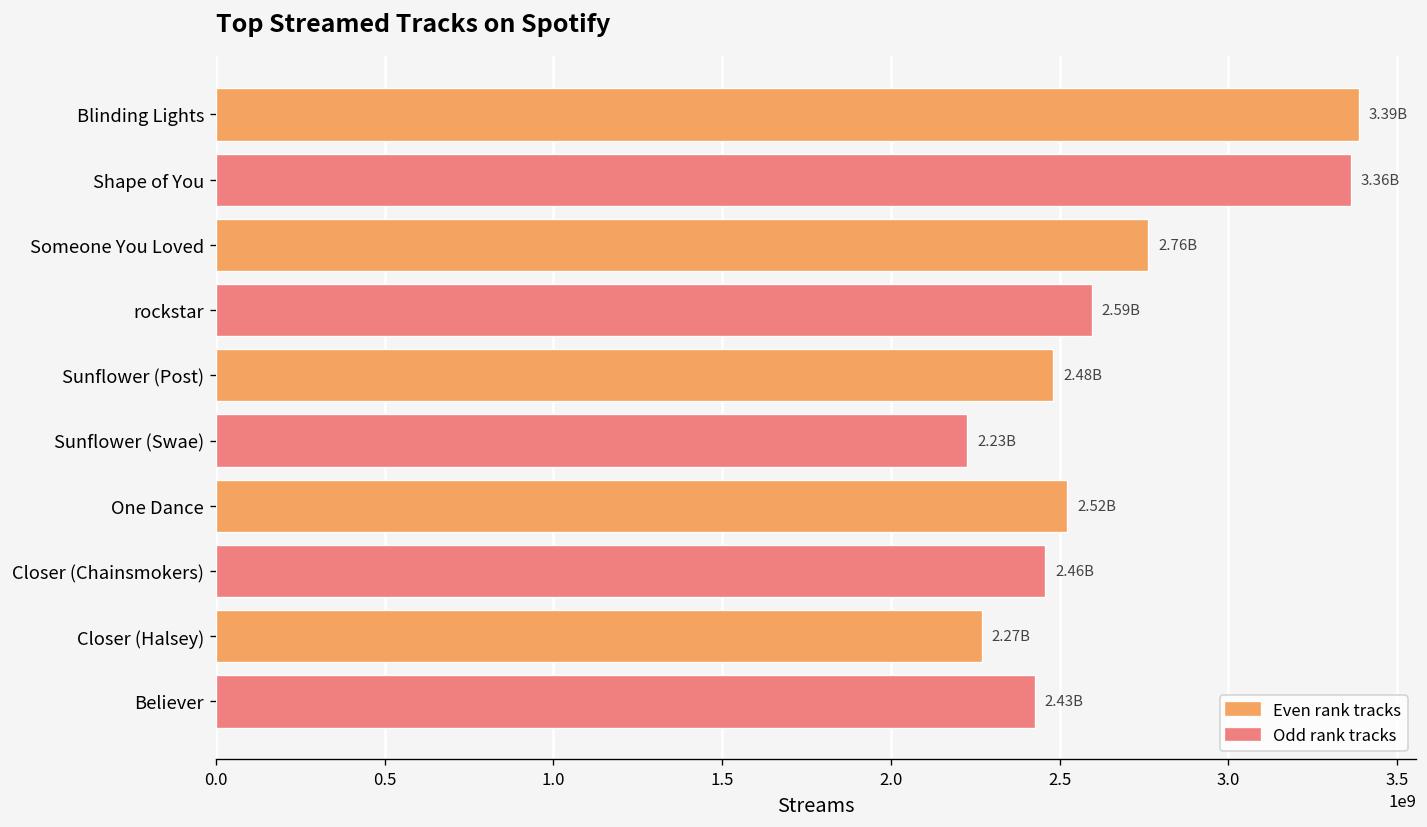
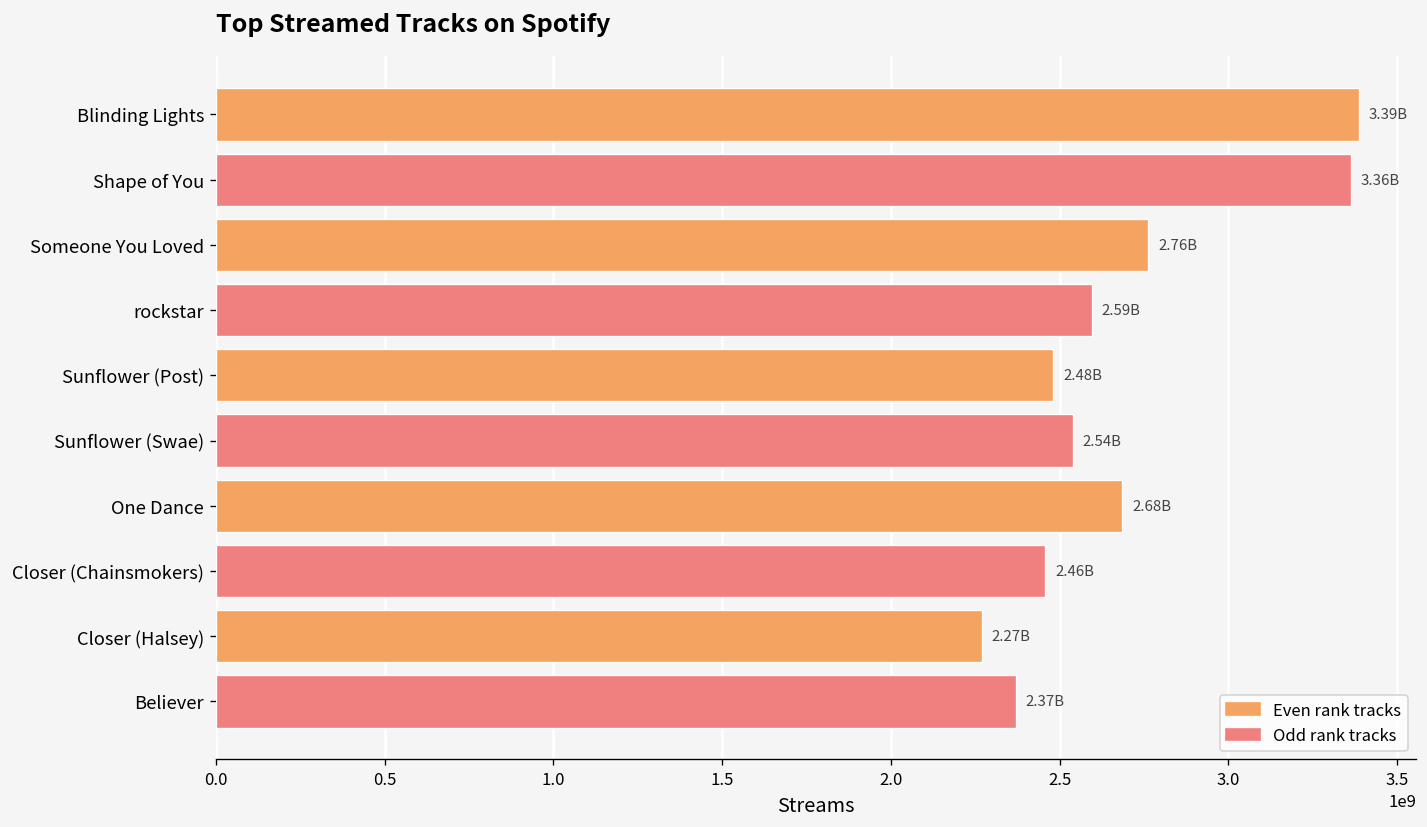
Sunflower (Swae): 2.23B -> 2.54B
One Dance: 2.52B -> 2.68B
Believer: 2.43B -> 2.37B
